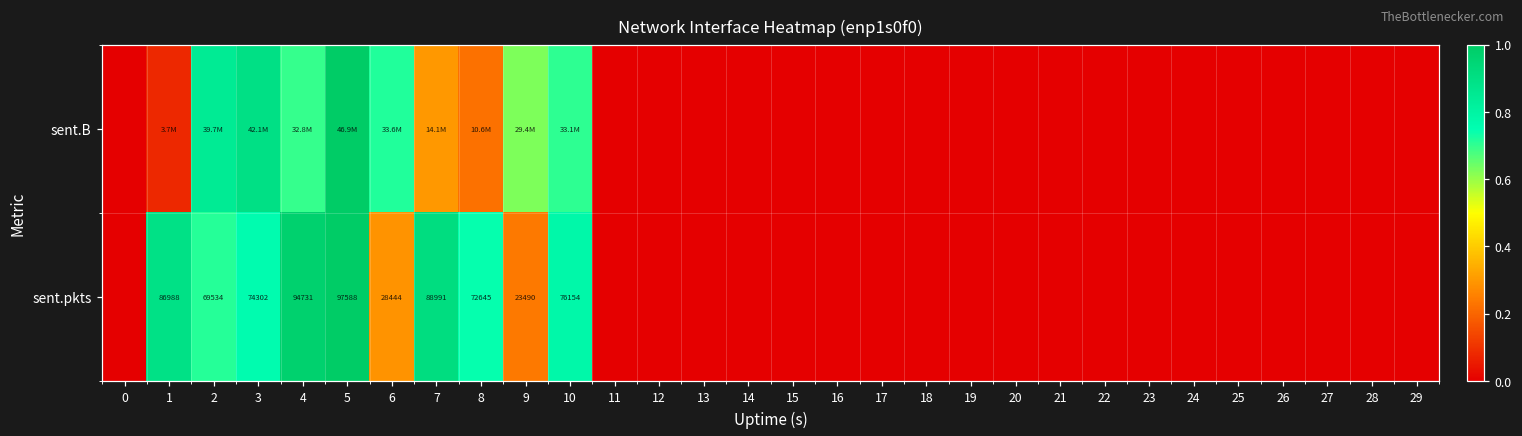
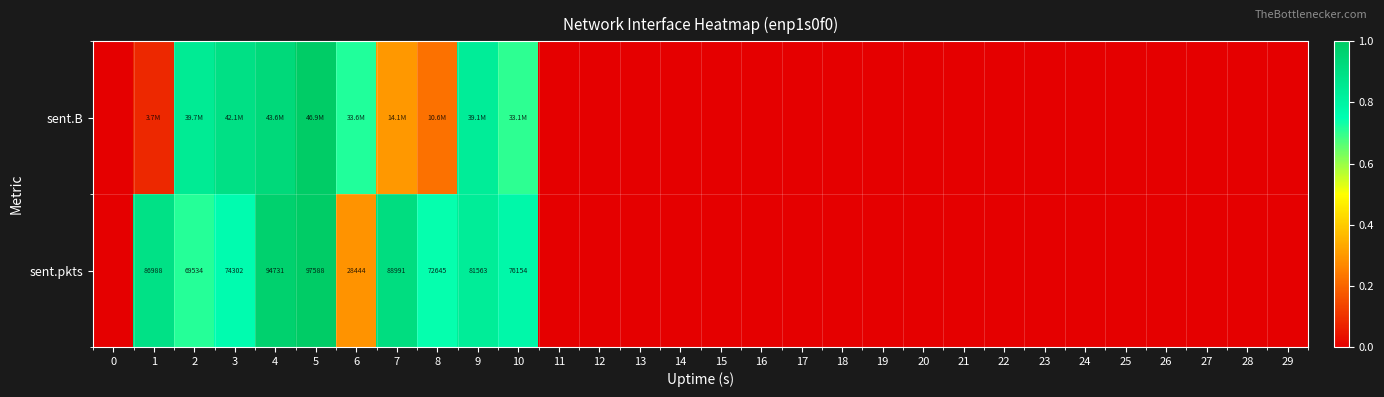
sent.B, 4: 32.8M -> 43.6M
sent.B, 9: 29.4M -> 39.1M
sent.pkts, 9: 23490 -> 81563
